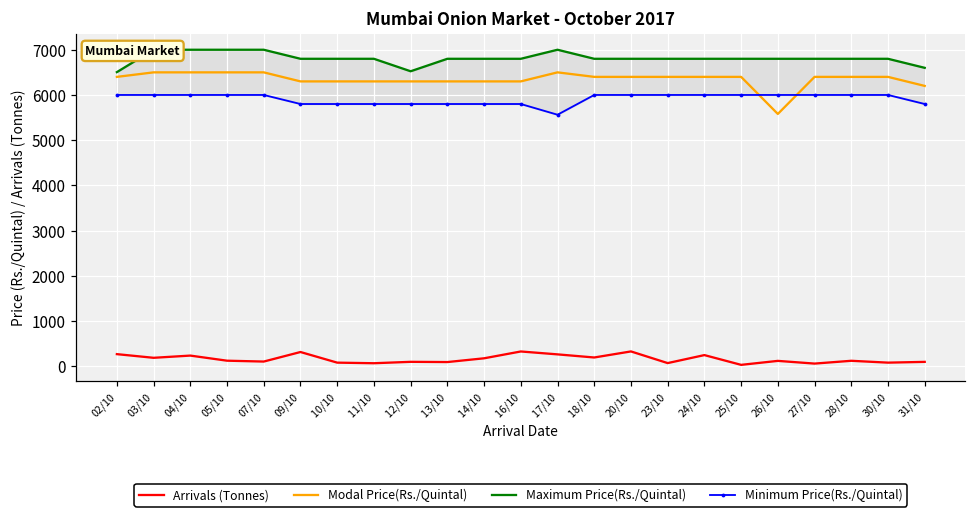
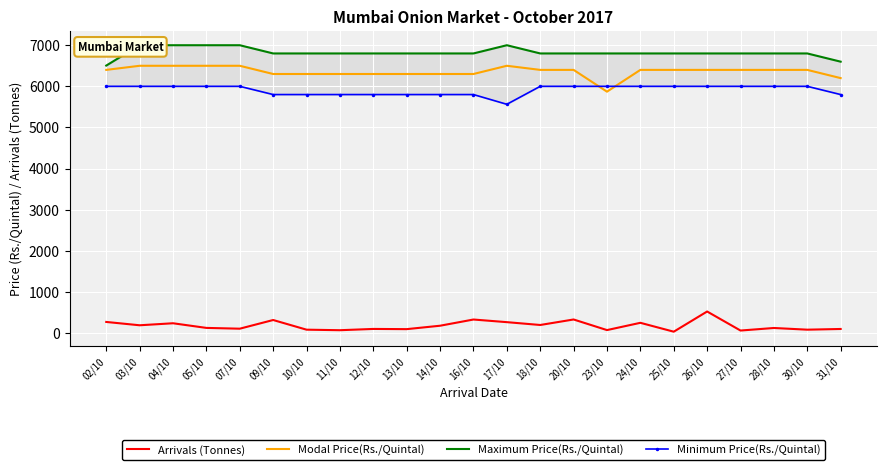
Maximum Price(Rs./Quintal), 12/10: 6500 -> 6800
Modal Price(Rs./Quintal), 23/10: 6400 -> 5900
Arrivals (Tonnes), 26/10: 100 -> 500
Modal Price(Rs./Quintal), 26/10: 5600 -> 6400
